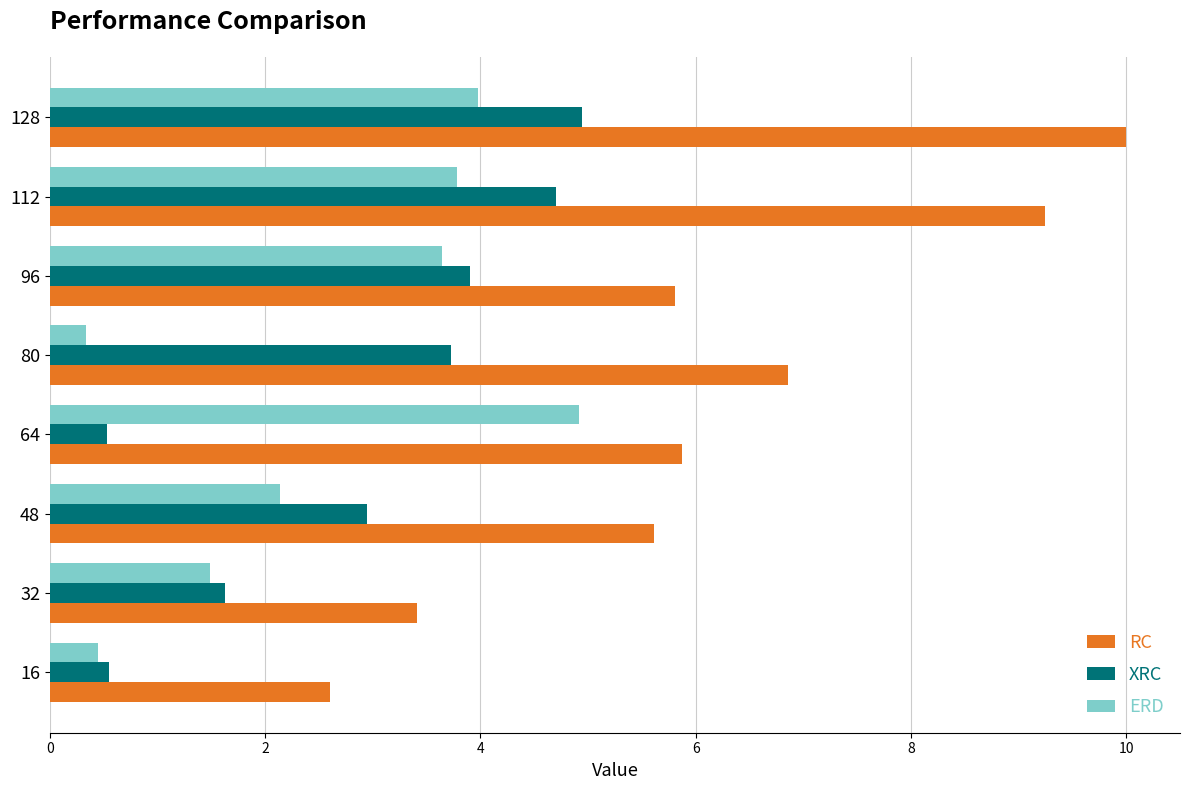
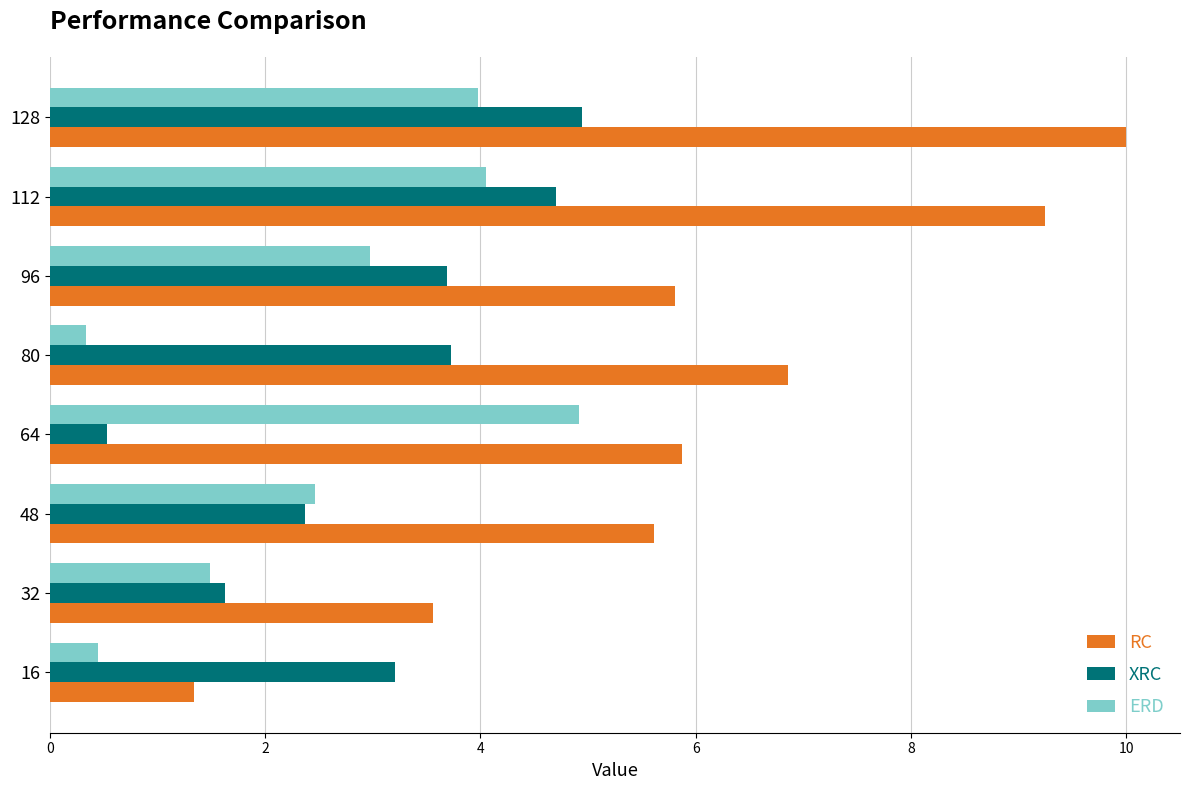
ERD, 112: 3.78 -> 4.05
ERD, 96: 3.64 -> 2.97
XRC, 96: 3.90 -> 3.69
ERD, 48: 2.14 -> 2.46
XRC, 48: 2.95 -> 2.37
RC, 32: 3.41 -> 3.56
XRC, 16: 0.55 -> 3.21
RC, 16: 2.60 -> 1.34
